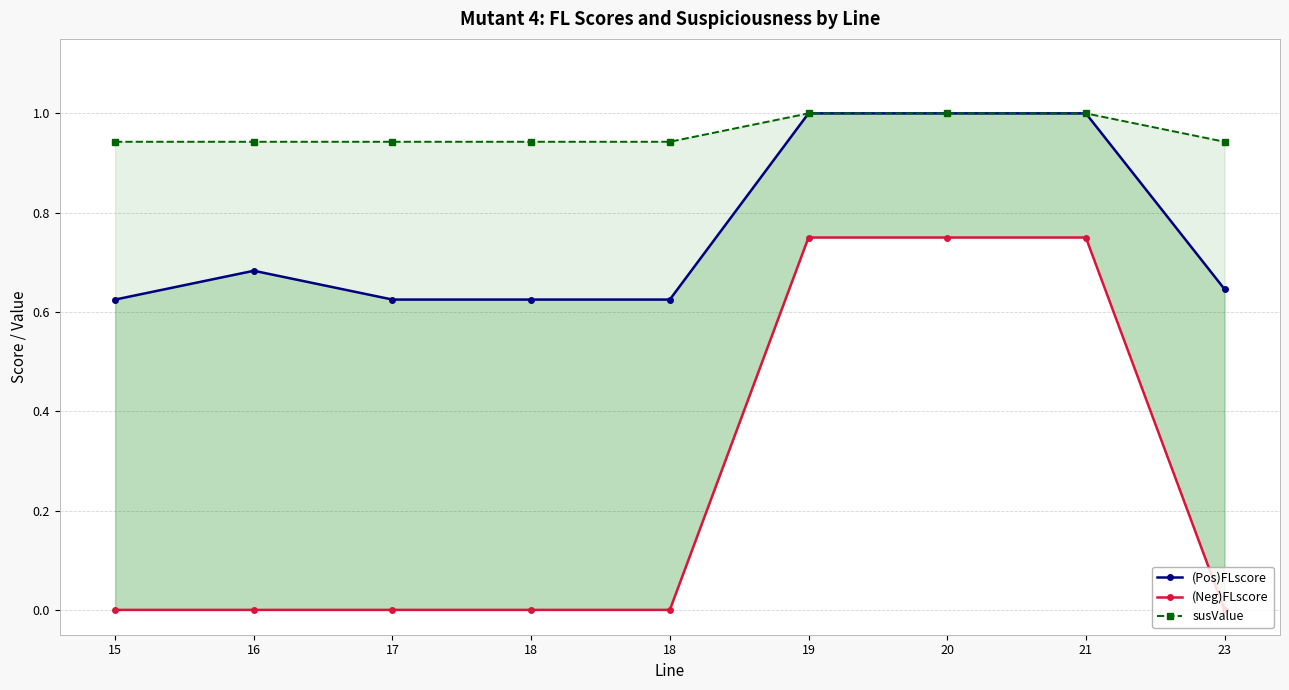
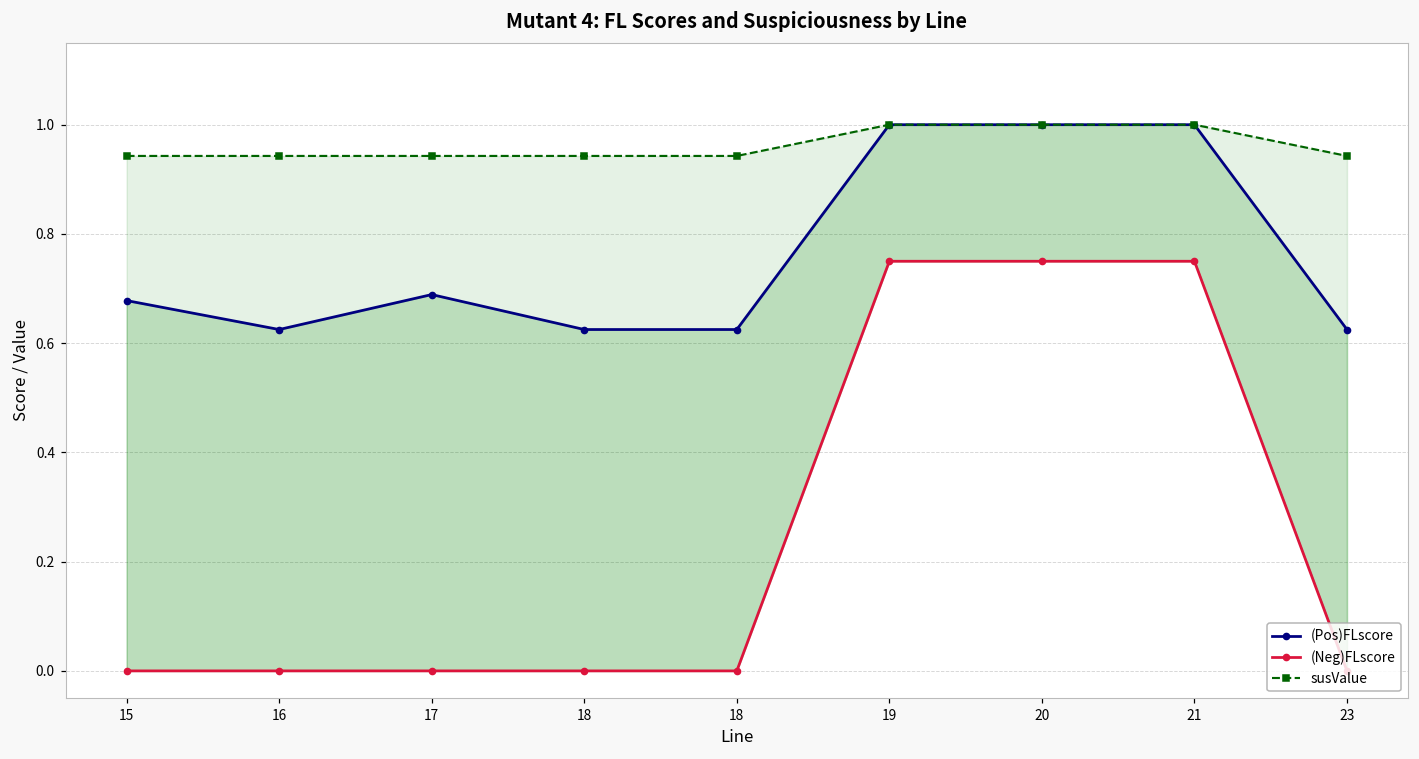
(Pos)FLscore, 15: 0.63 -> 0.68
(Pos)FLscore, 16: 0.68 -> 0.63
(Pos)FLscore, 17: 0.63 -> 0.69
(Pos)FLscore, 23: 0.65 -> 0.63
